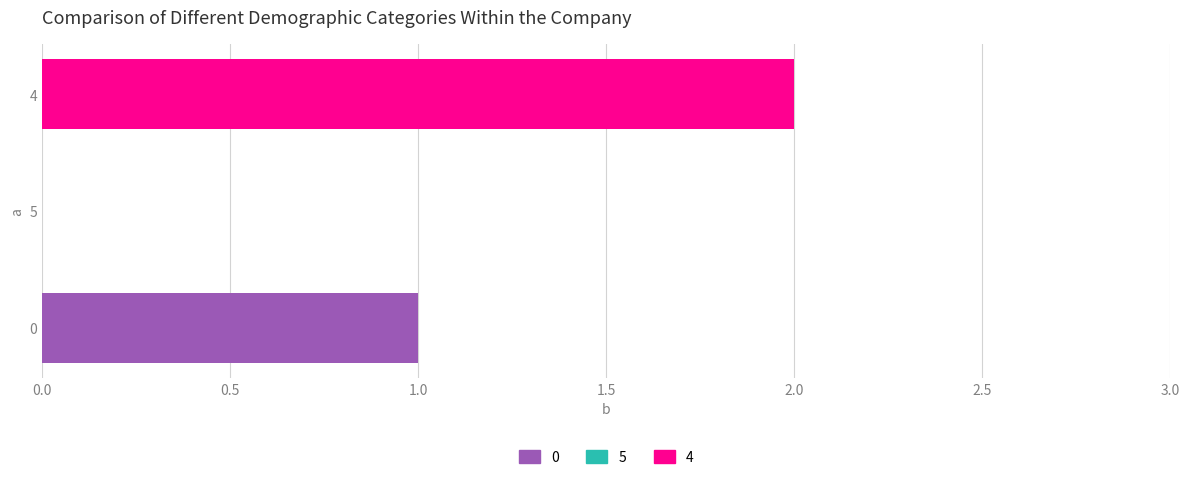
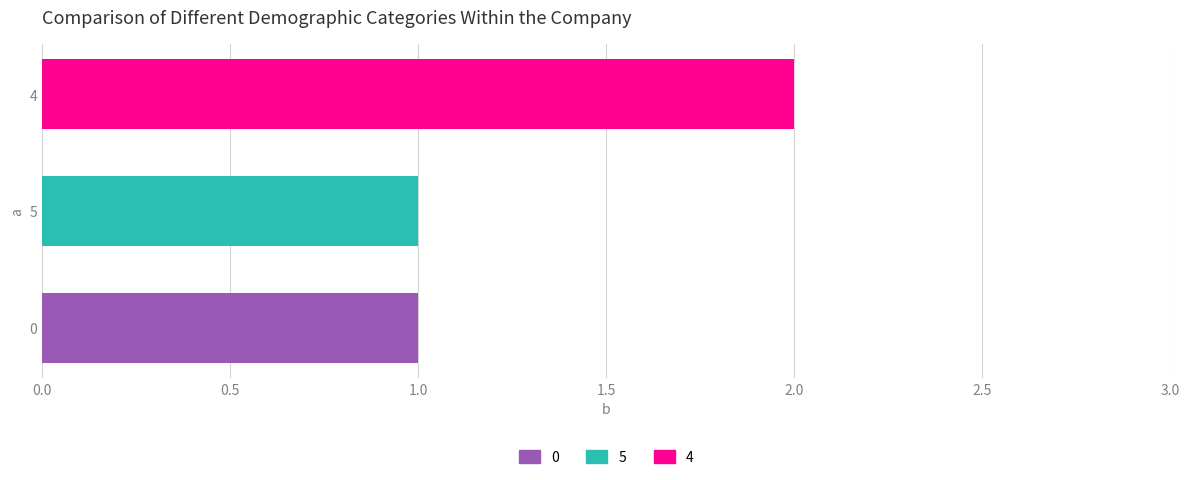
5: 0 -> 1
